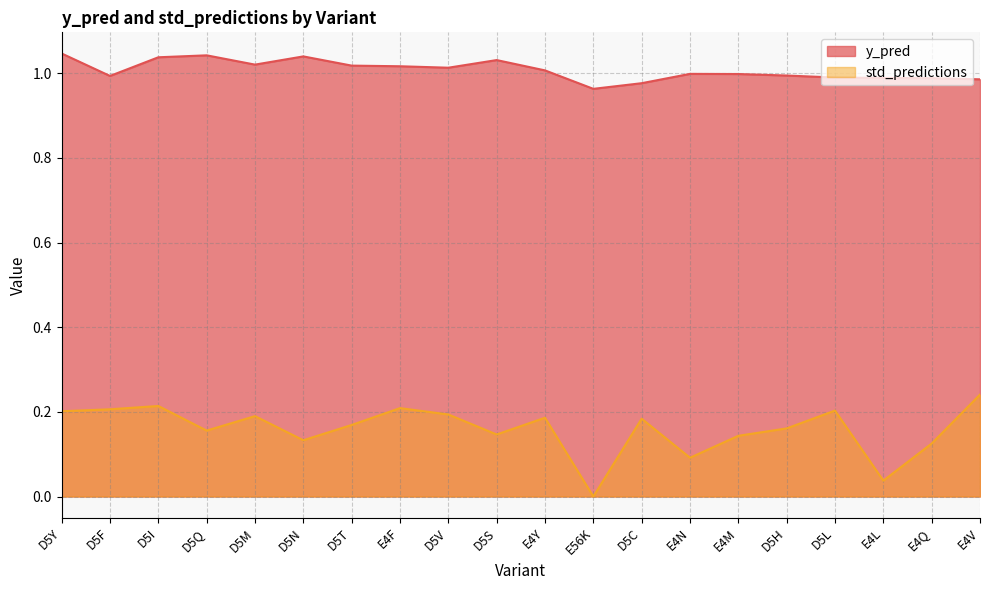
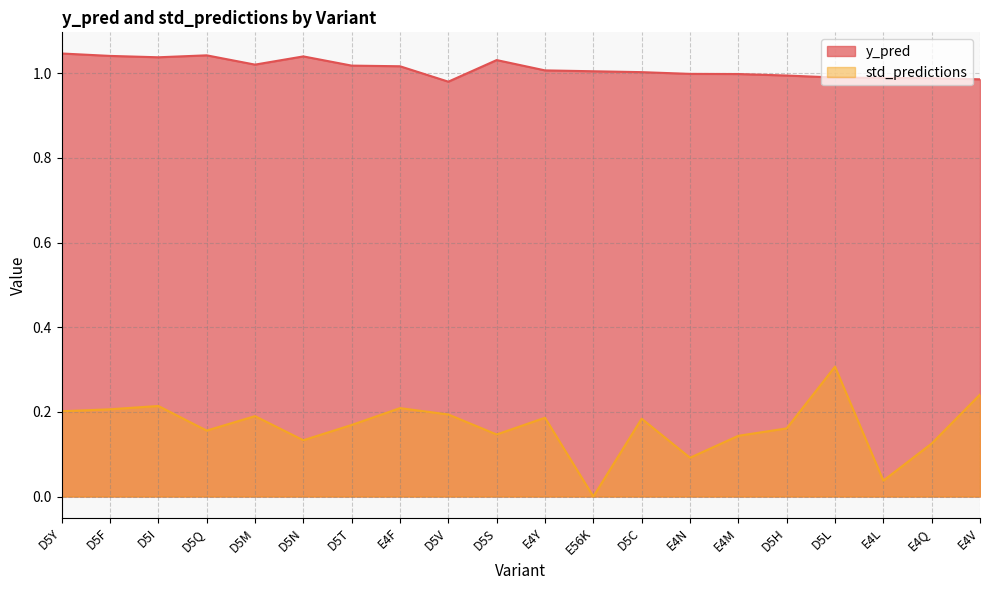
y_pred, D5F: 0.99 -> 1.04
y_pred, D5V: 1.01 -> 0.98
y_pred, E56K: 0.96 -> 1.00
y_pred, D5C: 0.98 -> 1.00
std_predictions, D5L: 0.20 -> 0.31
